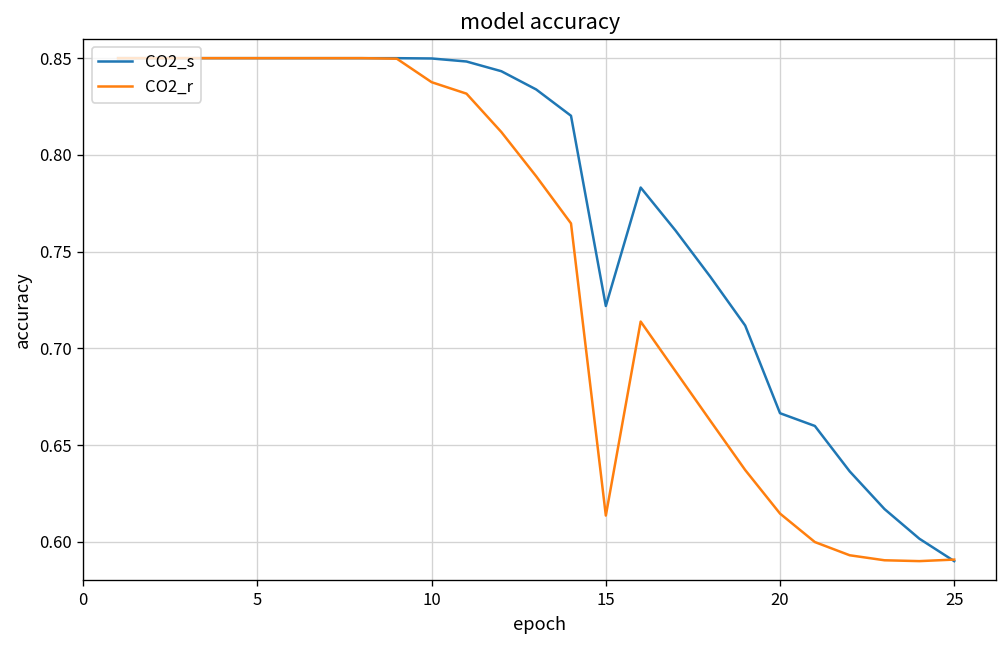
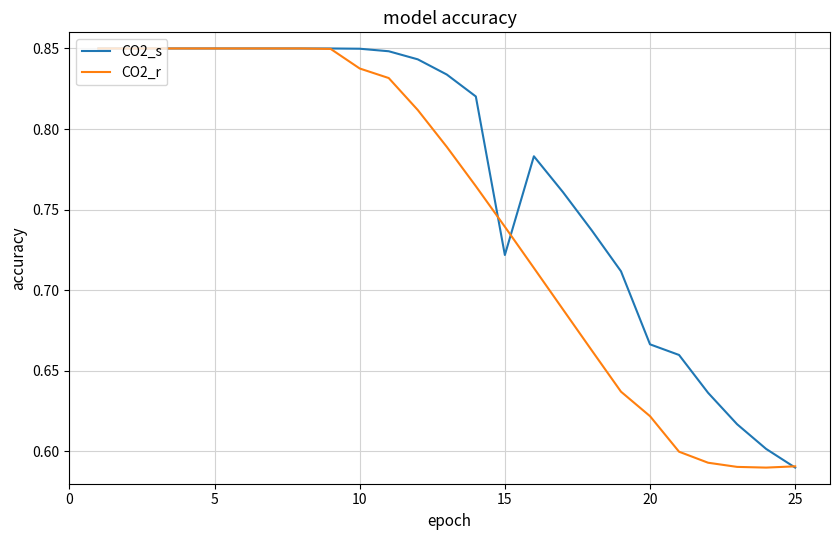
CO2_r, 15: 0.614 -> 0.739
CO2_r, 20: 0.615 -> 0.622
